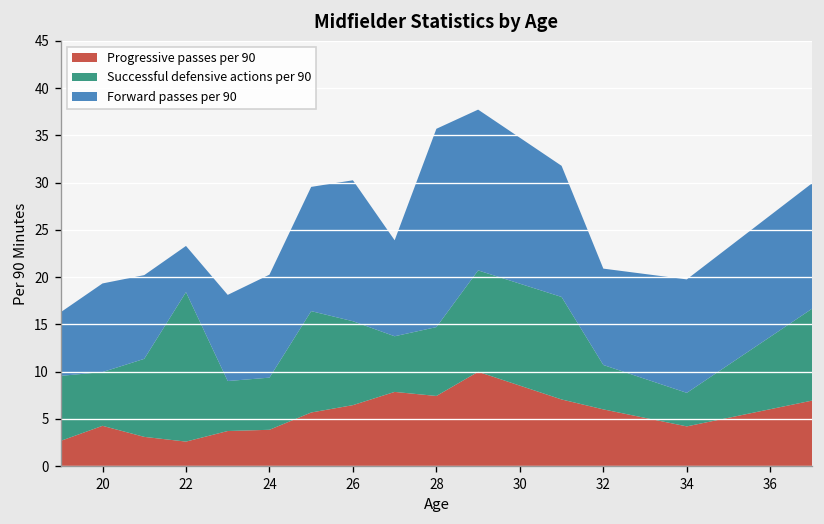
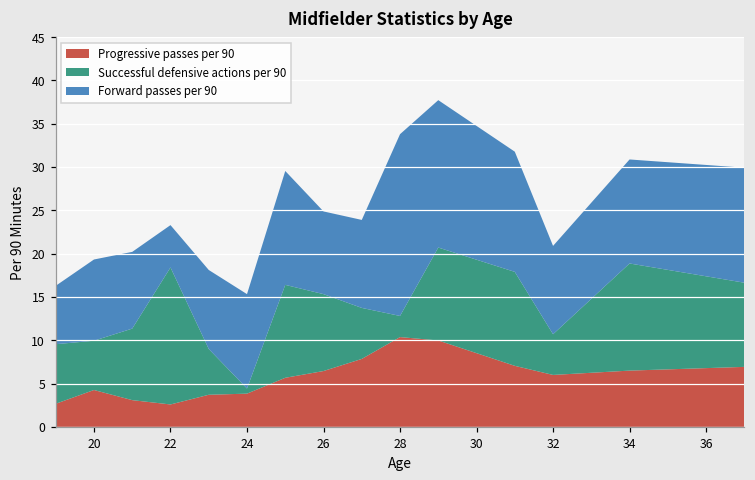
Successful defensive actions per 90, 24: 6 -> 1
Forward passes per 90, 26: 15 -> 10
Progressive passes per 90, 28: 7 -> 10
Successful defensive actions per 90, 28: 7 -> 2
Progressive passes per 90, 34: 4 -> 7
Successful defensive actions per 90, 34: 4 -> 12
